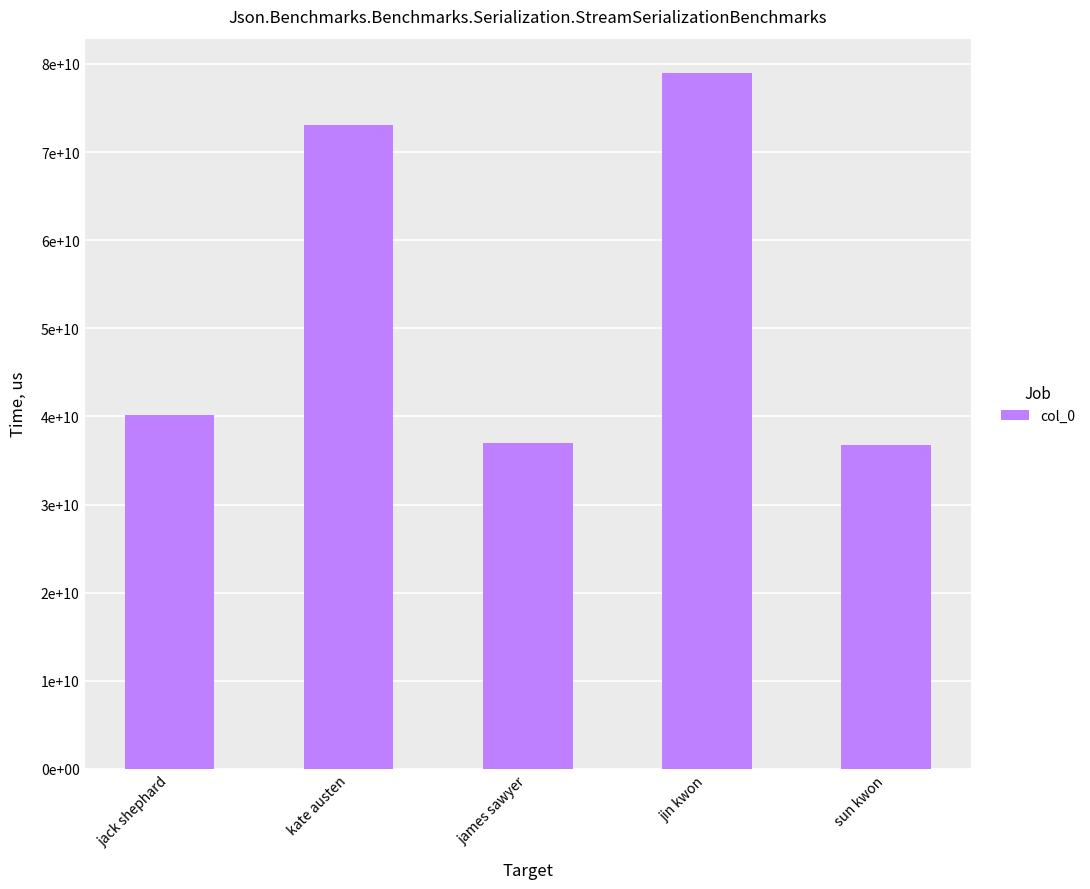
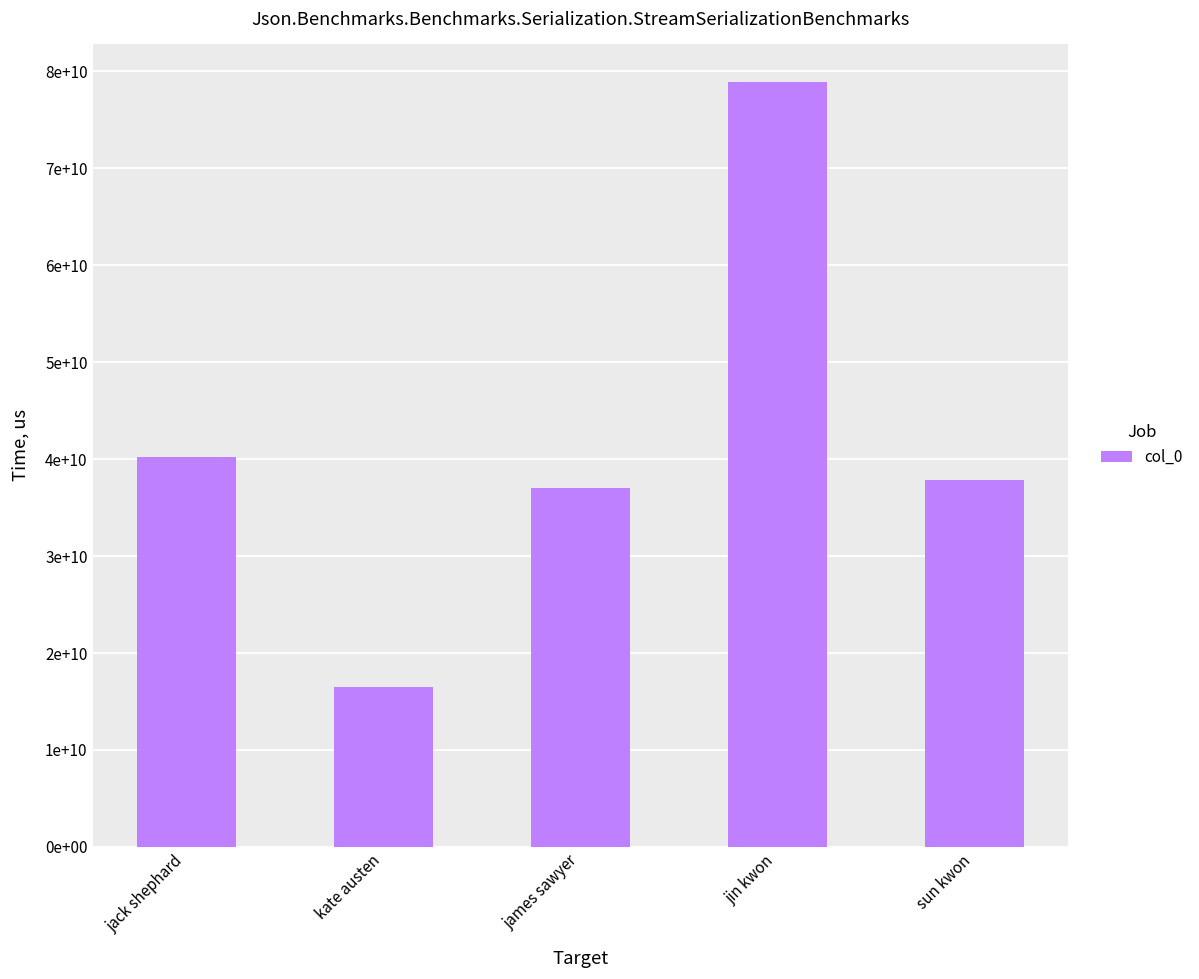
kate austen: 73000000000 -> 17000000000
sun kwon: 37000000000 -> 38000000000
